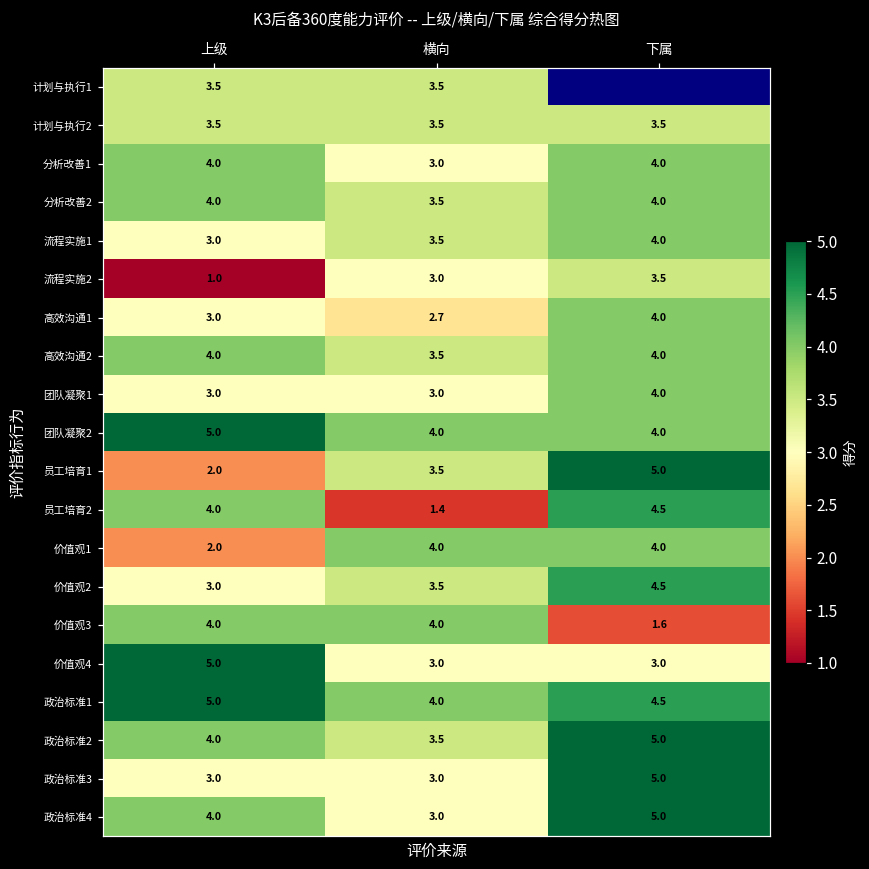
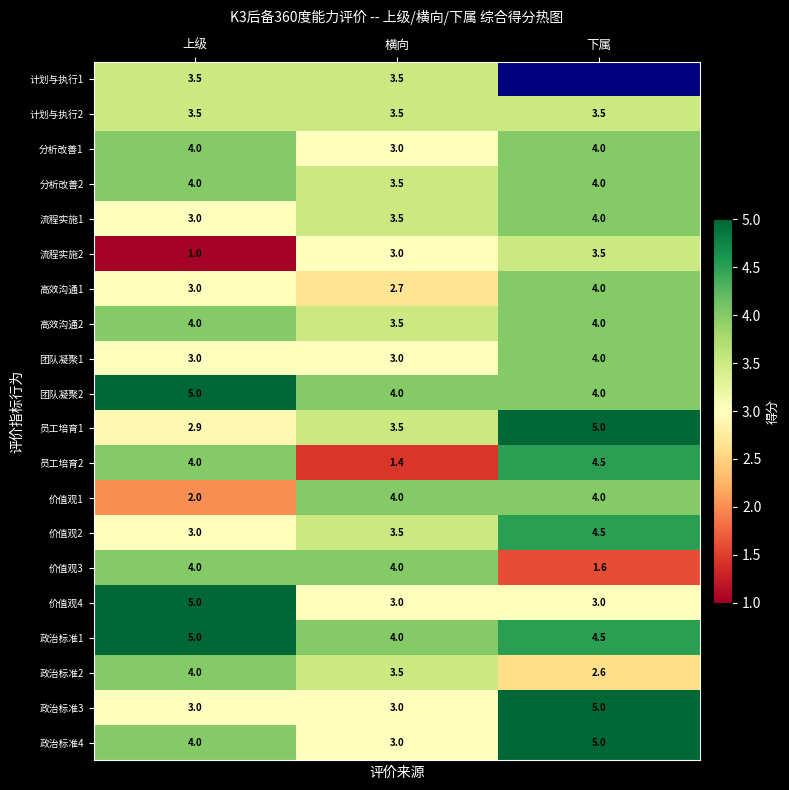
员工培育1, 上级: 2.0 -> 2.9
政治标准2, 下属: 5.0 -> 2.6
